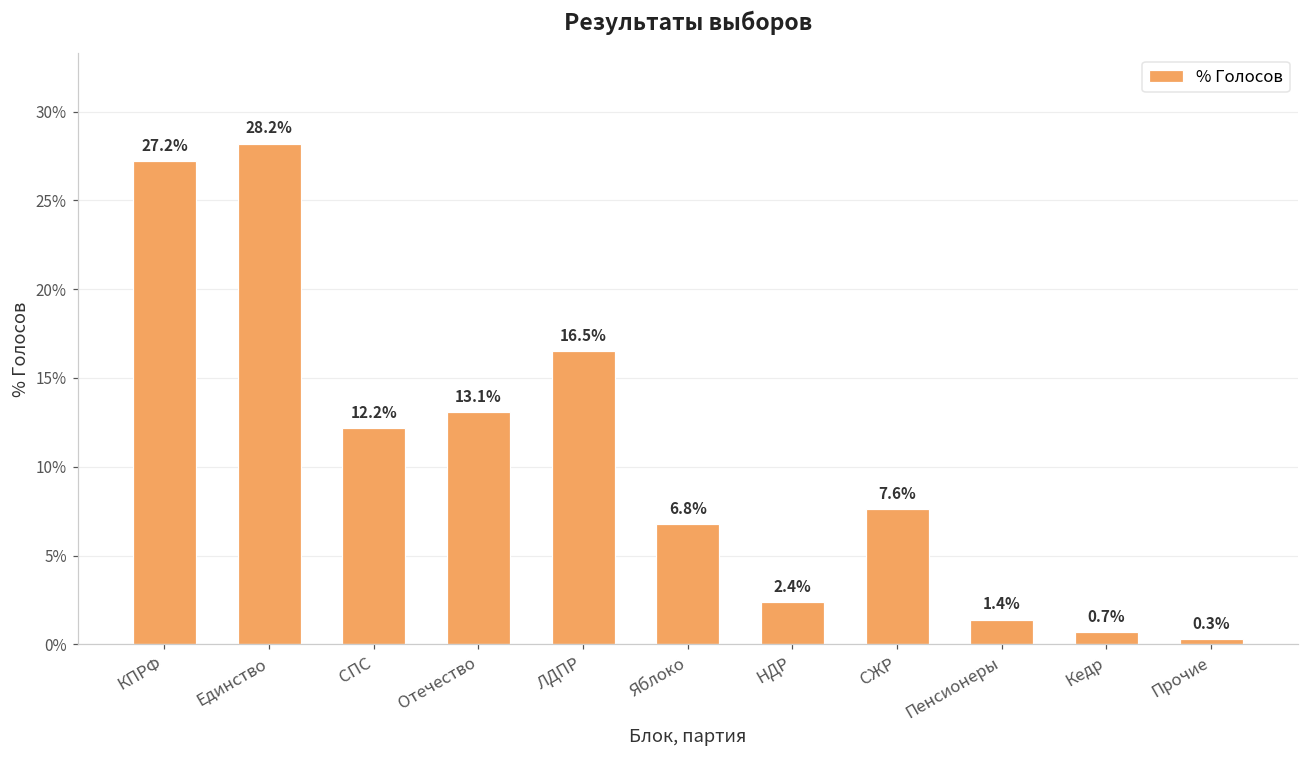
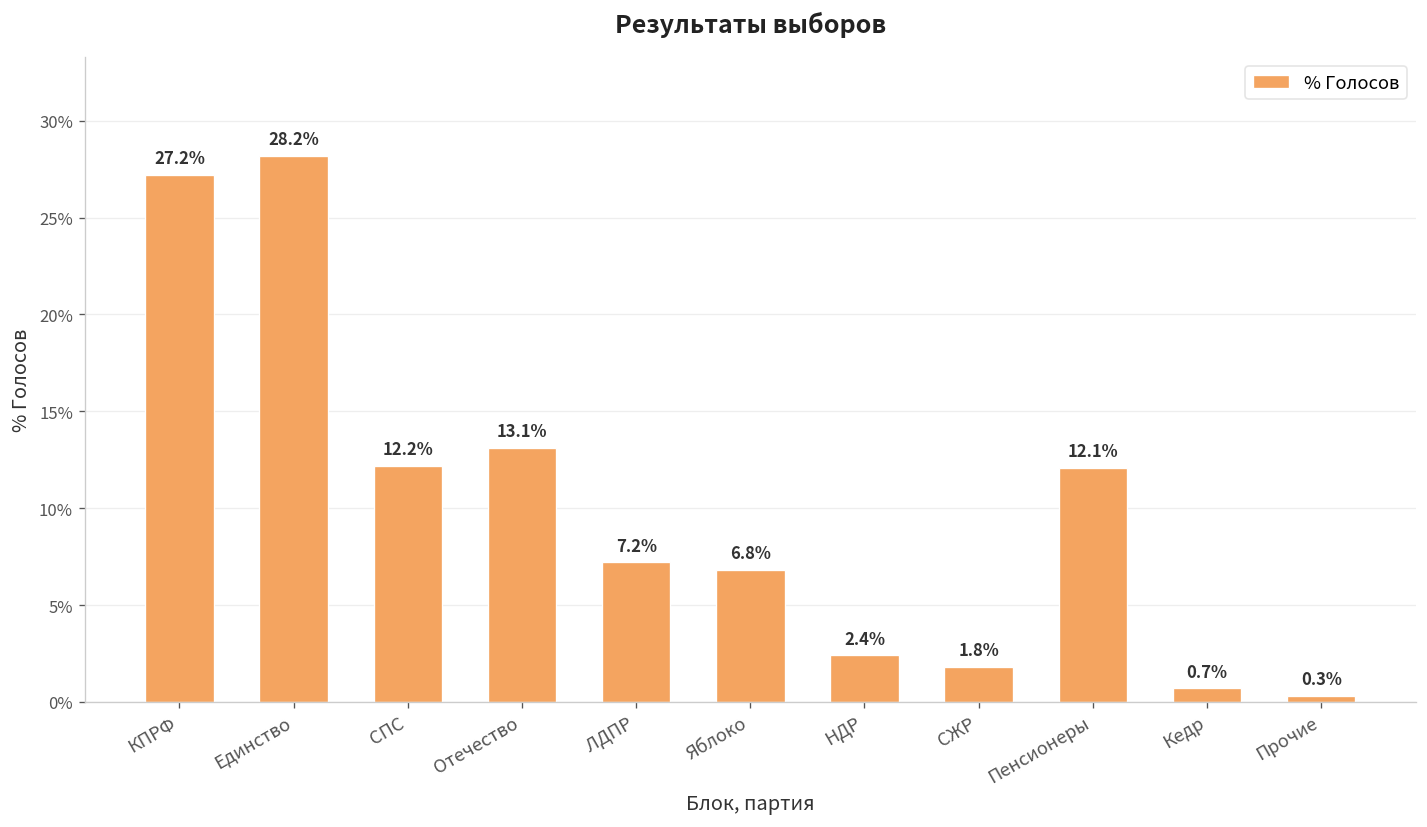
ЛДПР: 16.5% -> 7.2%
СЖР: 7.6% -> 1.8%
Пенсионеры: 1.4% -> 12.1%
